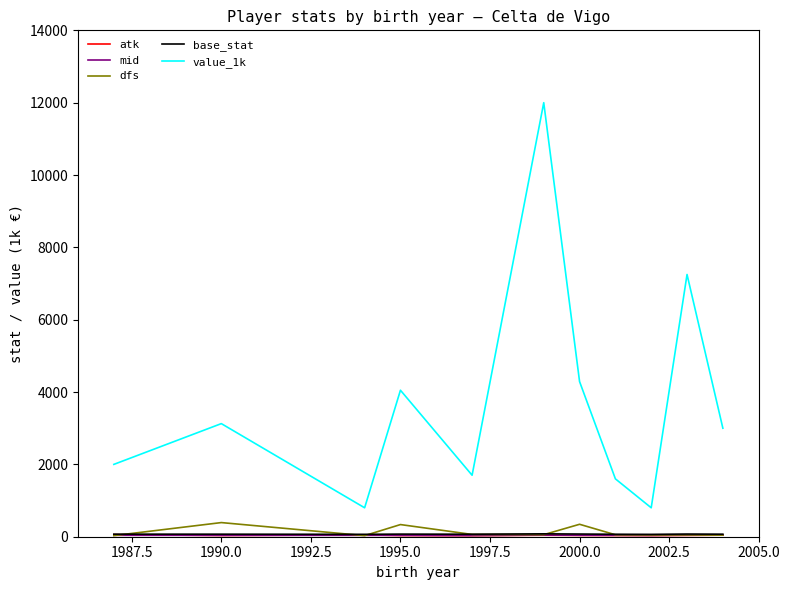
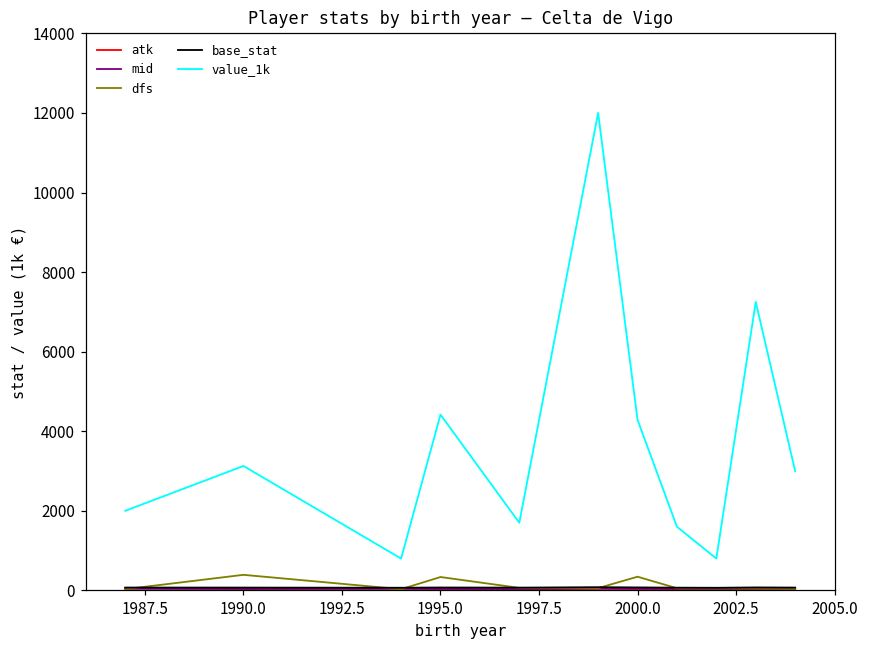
value_1k, 1995.0: 4100 -> 4400
